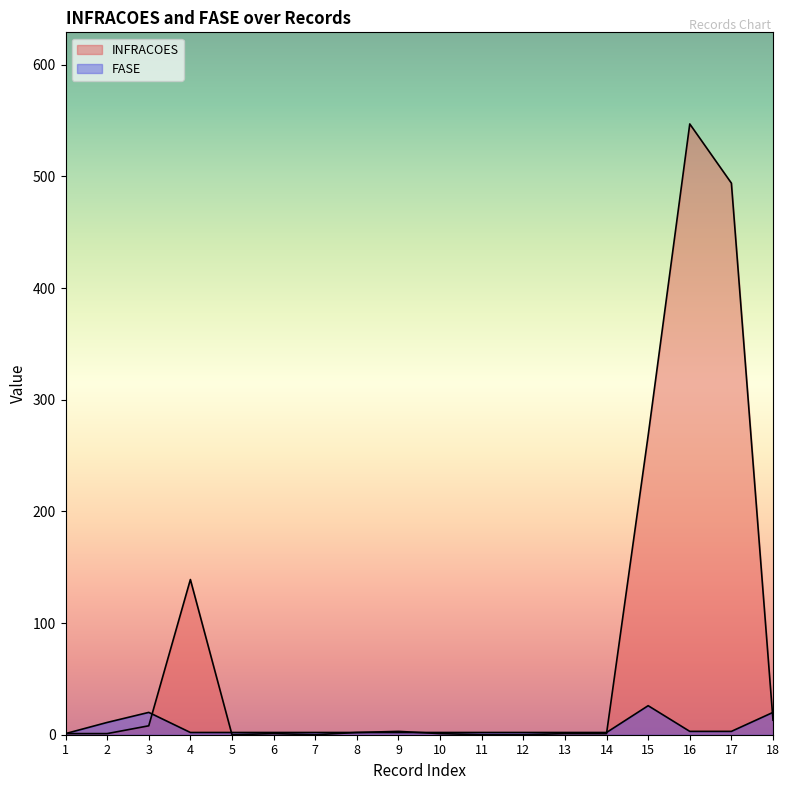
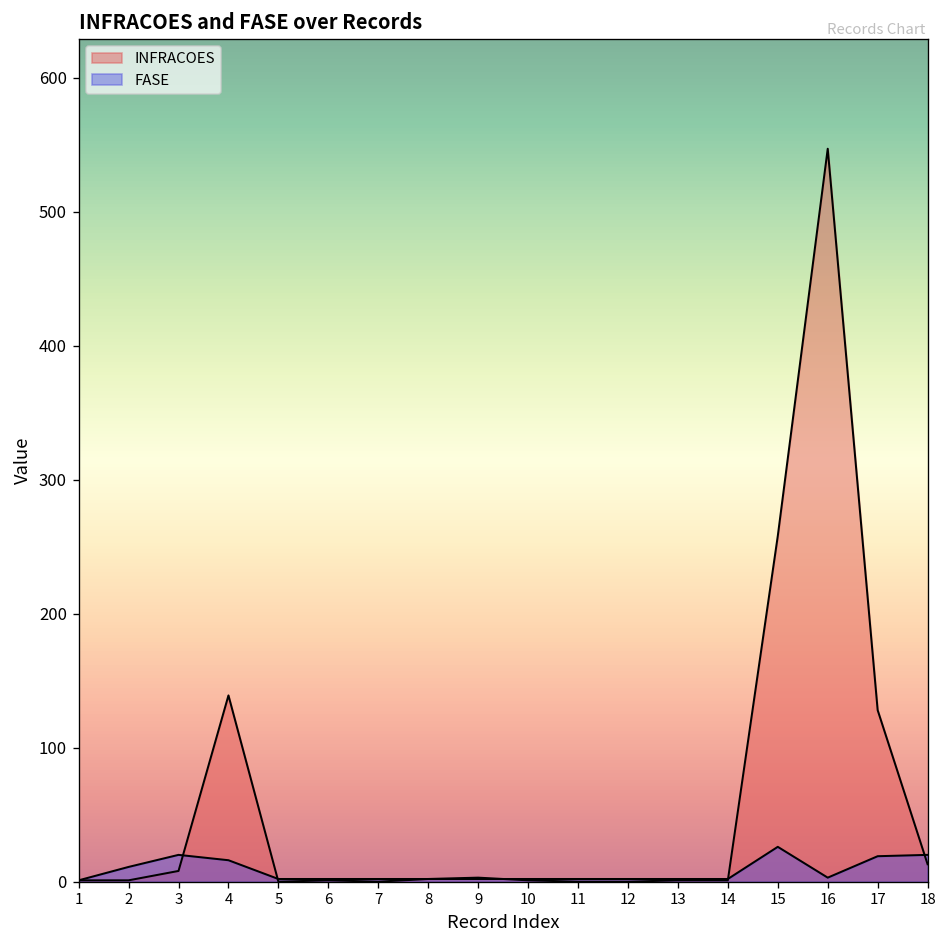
FASE, 4: 2 -> 16
INFRACOES, 15: 268 -> 258
INFRACOES, 17: 494 -> 128
FASE, 17: 3 -> 19
